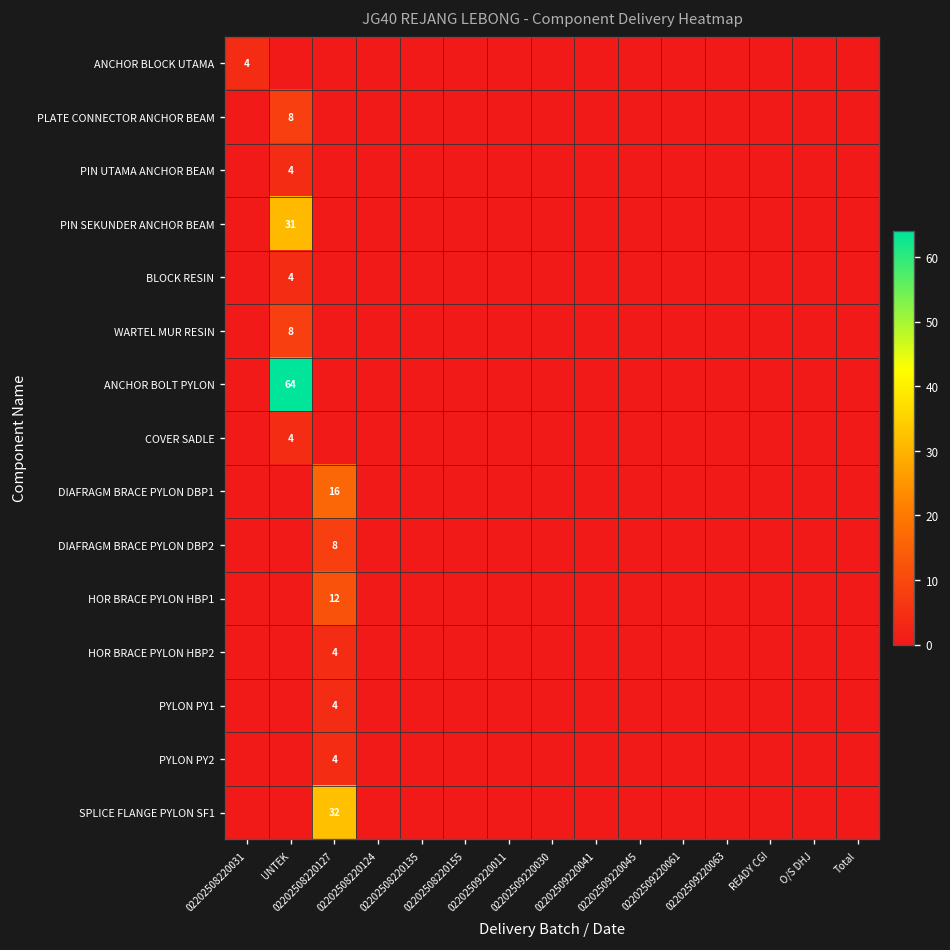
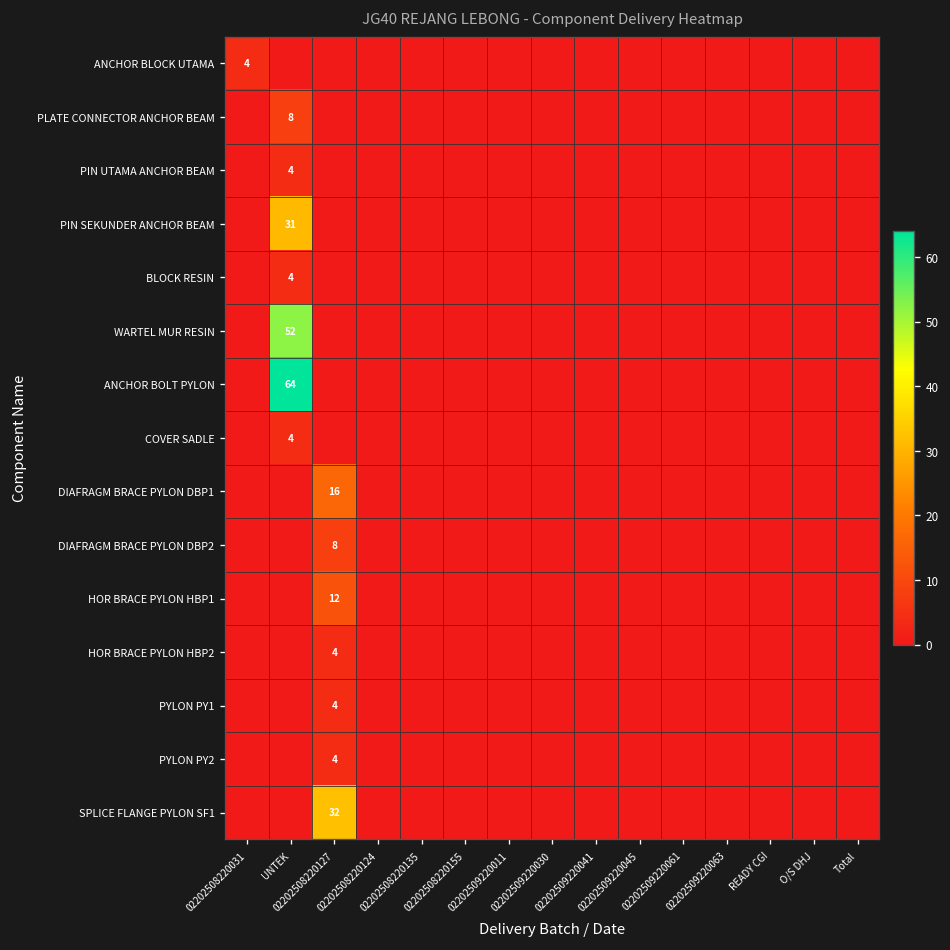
WARTEL MUR RESIN, UNTEK: 8 -> 52
